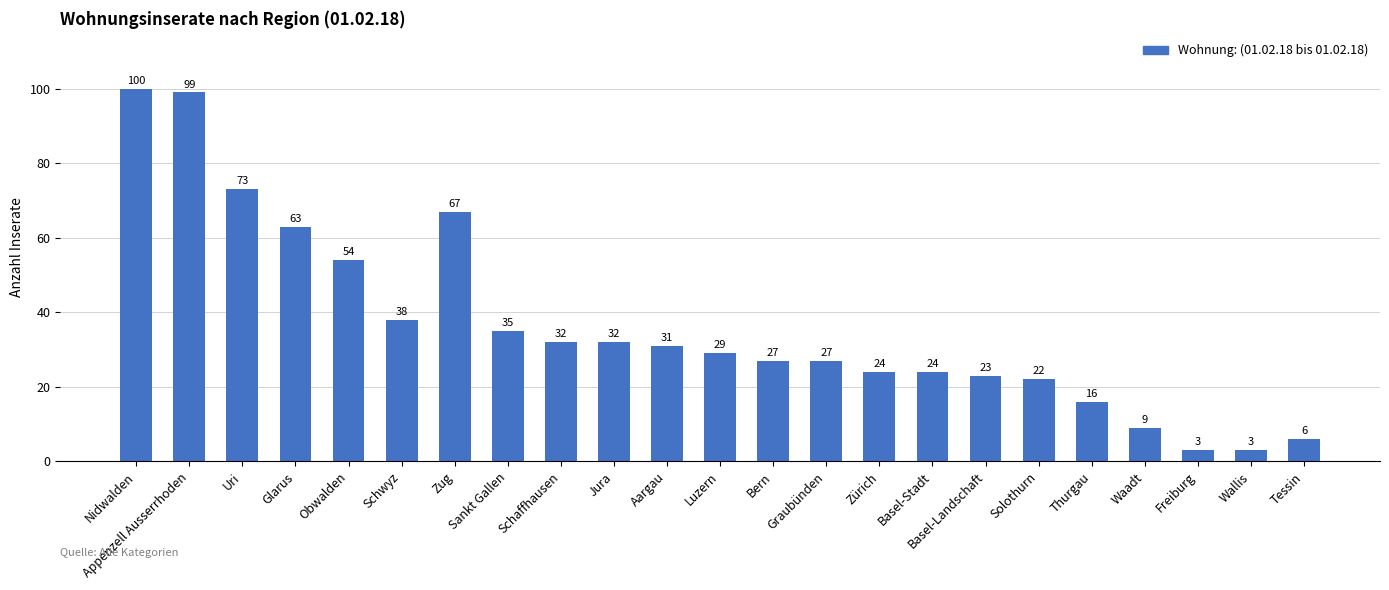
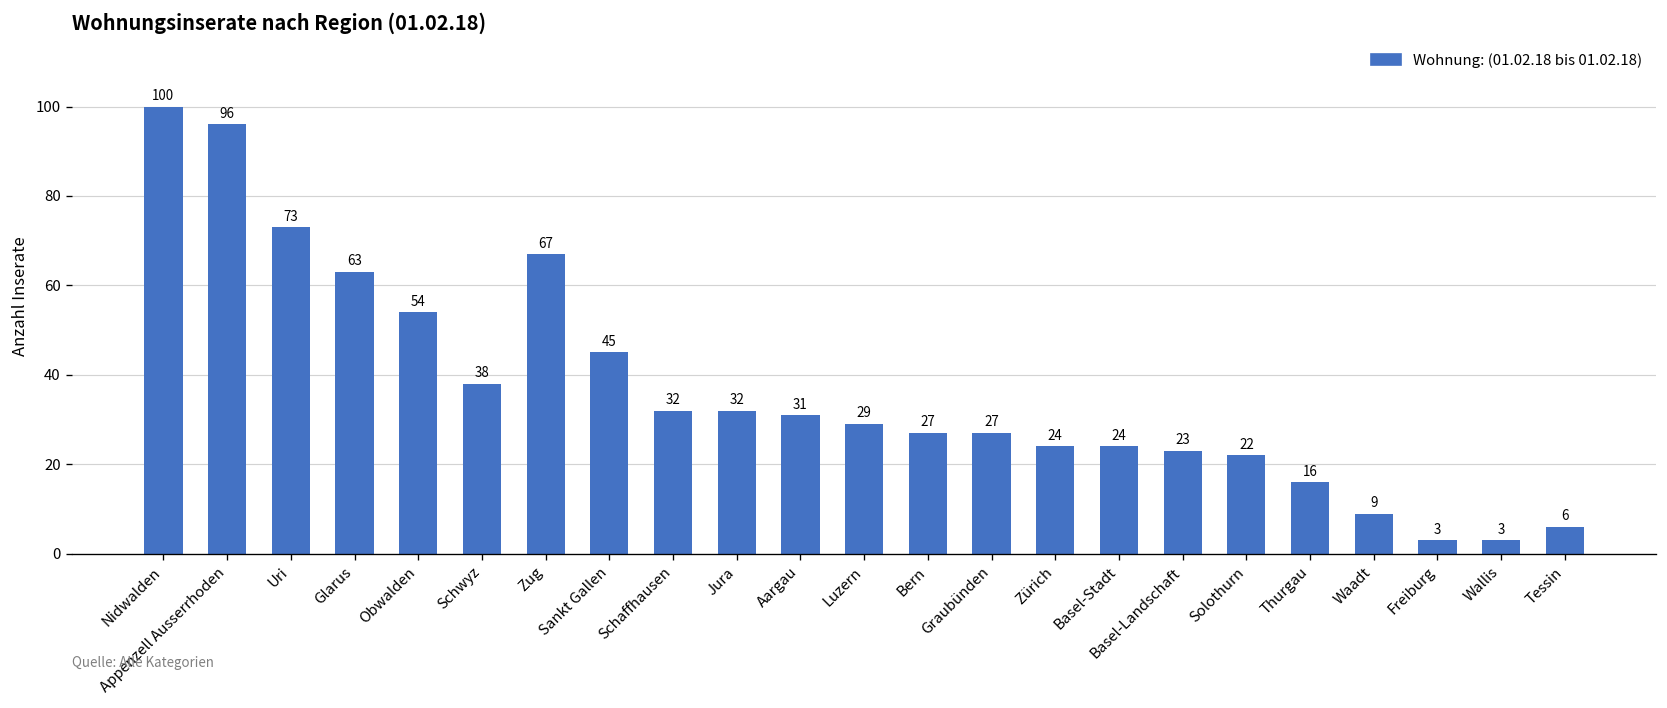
Appenzell Ausserrhoden: 99 -> 96
Sankt Gallen: 35 -> 45
